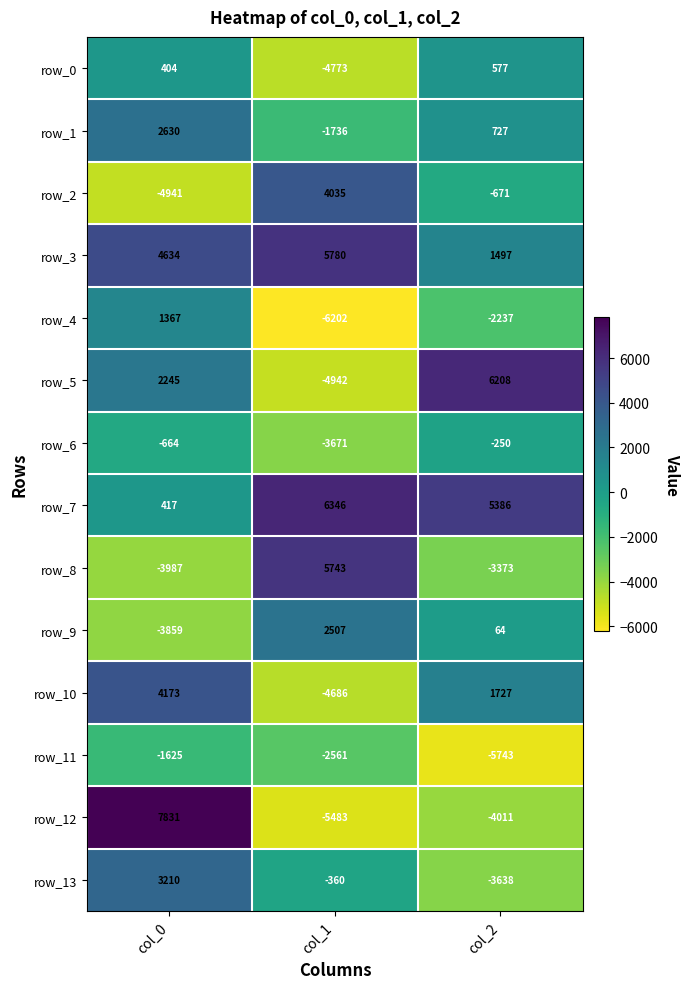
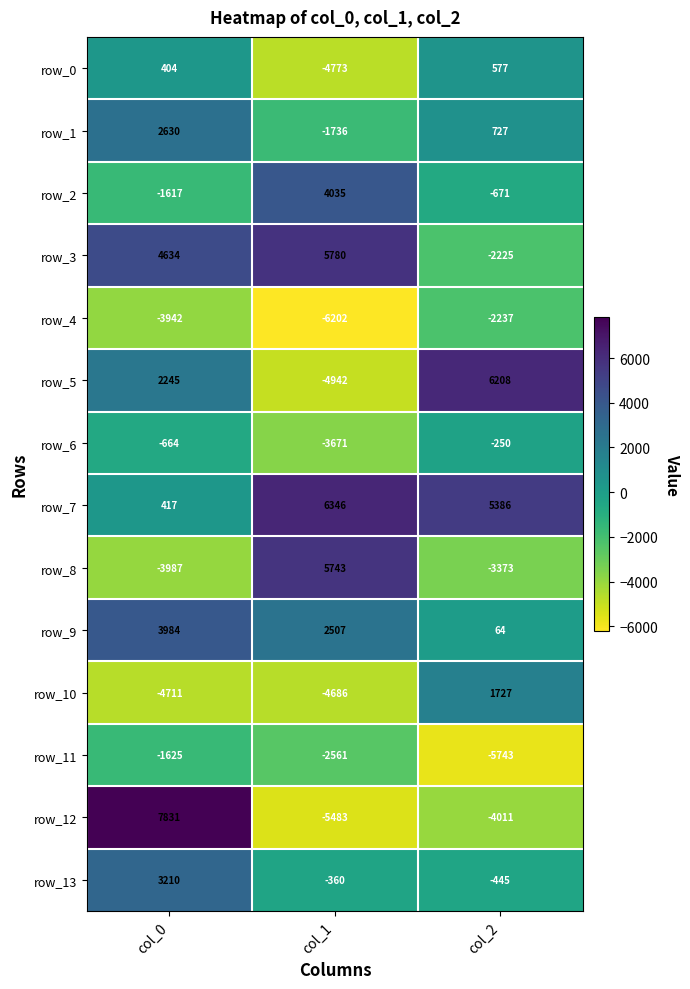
row_2, col_0: -4941 -> -1617
row_3, col_2: 1497 -> -2225
row_4, col_0: 1367 -> -3942
row_9, col_0: -3859 -> 3984
row_10, col_0: 4173 -> -4711
row_13, col_2: -3638 -> -445
